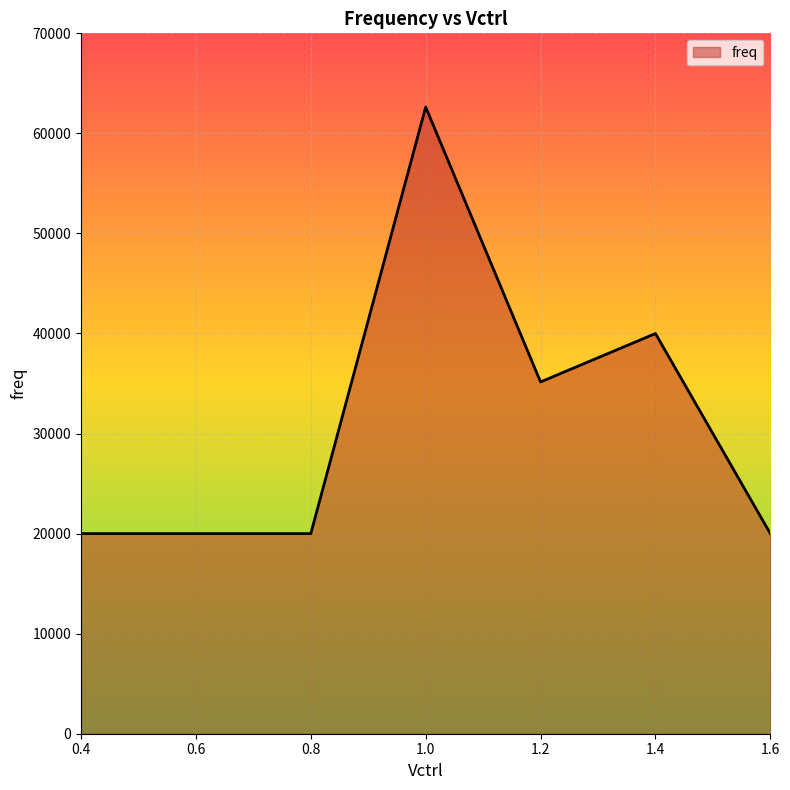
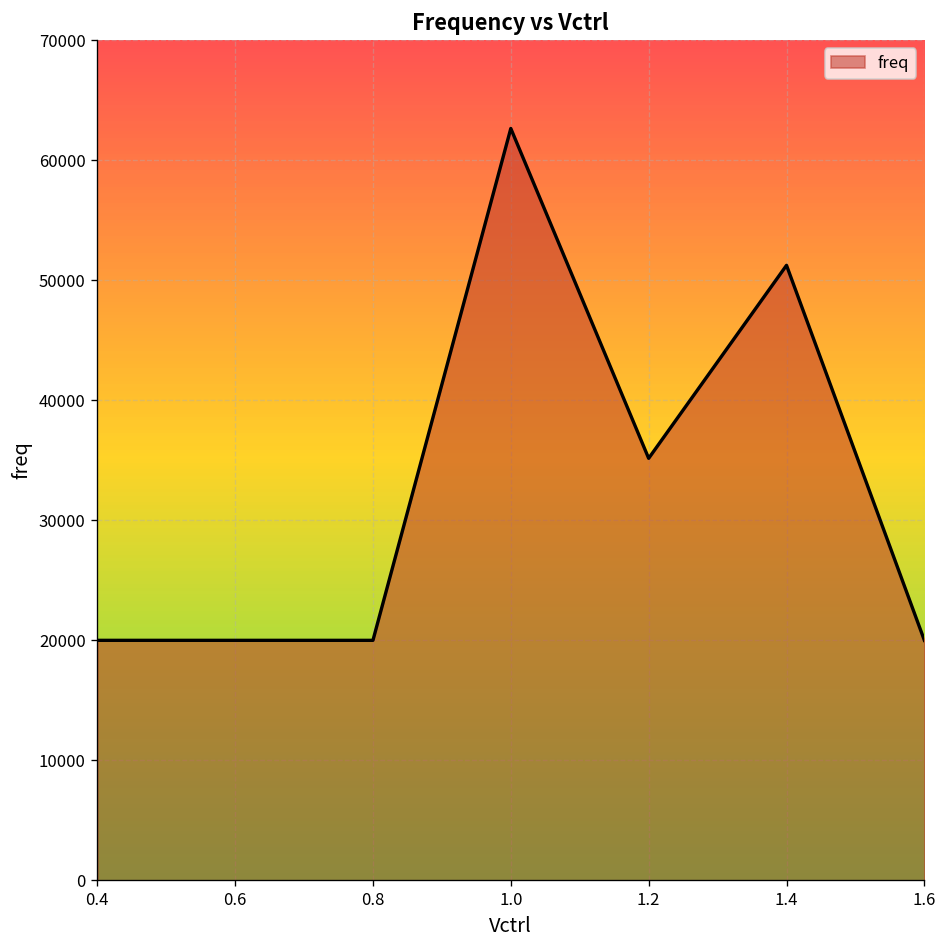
1.4: 40000 -> 51200
